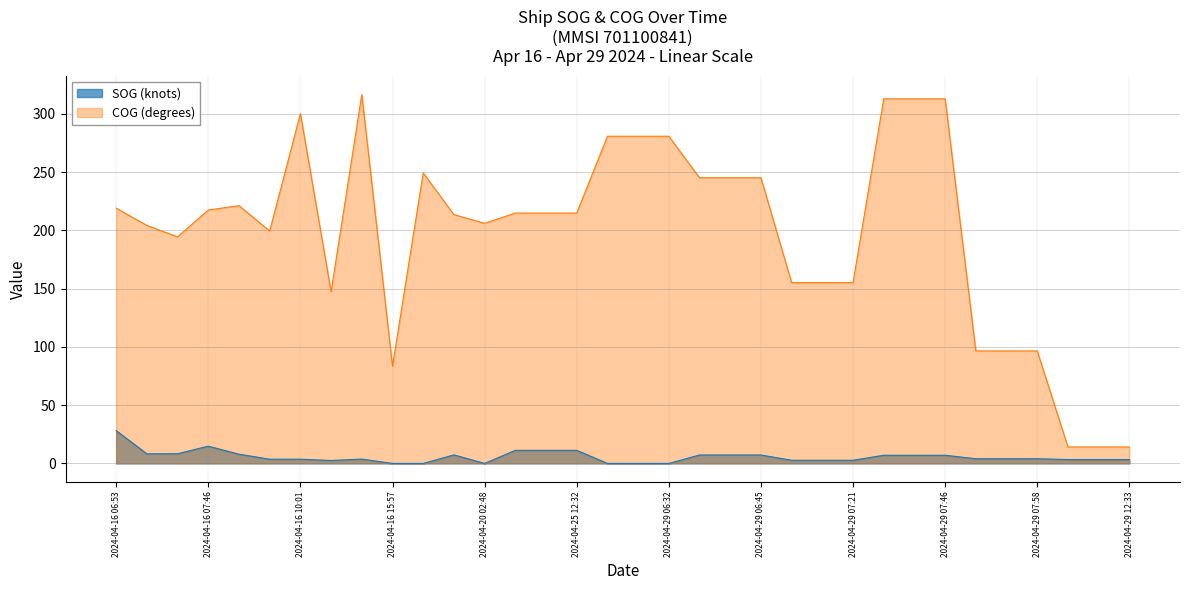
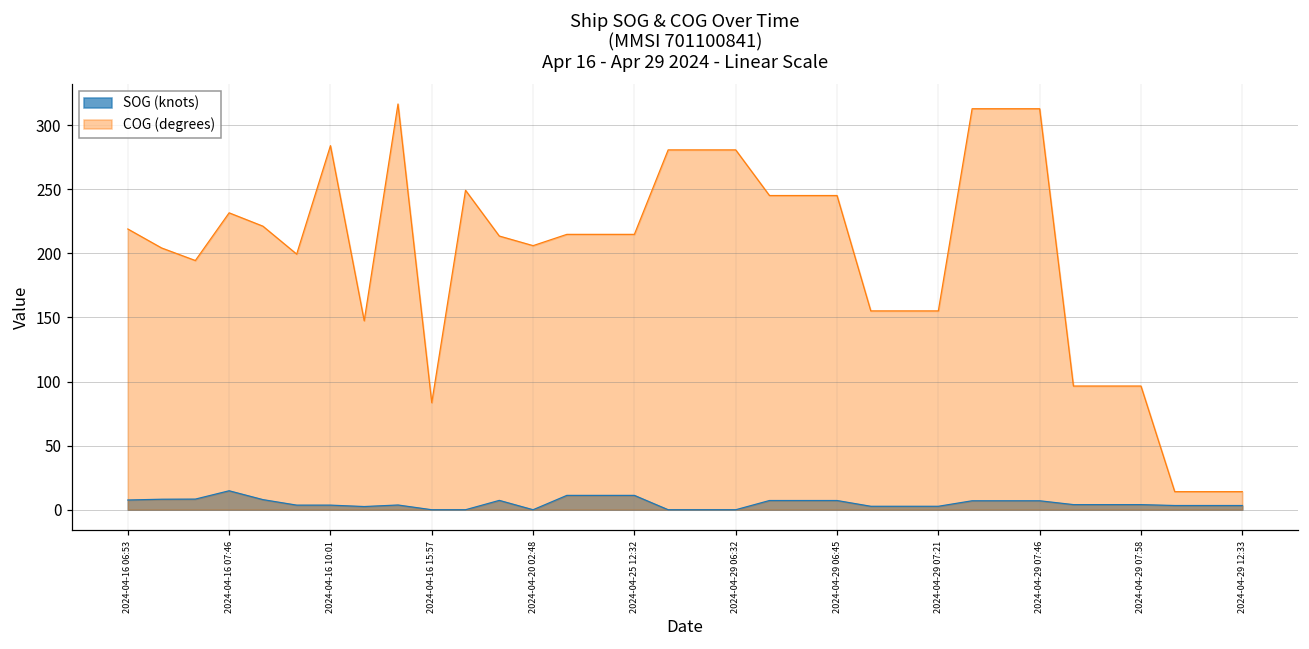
SOG (knots), 2024-04-16 06:53: 28 -> 8
COG (degrees), 2024-04-16 07:46: 217 -> 232
COG (degrees), 2024-04-16 10:01: 300 -> 284
